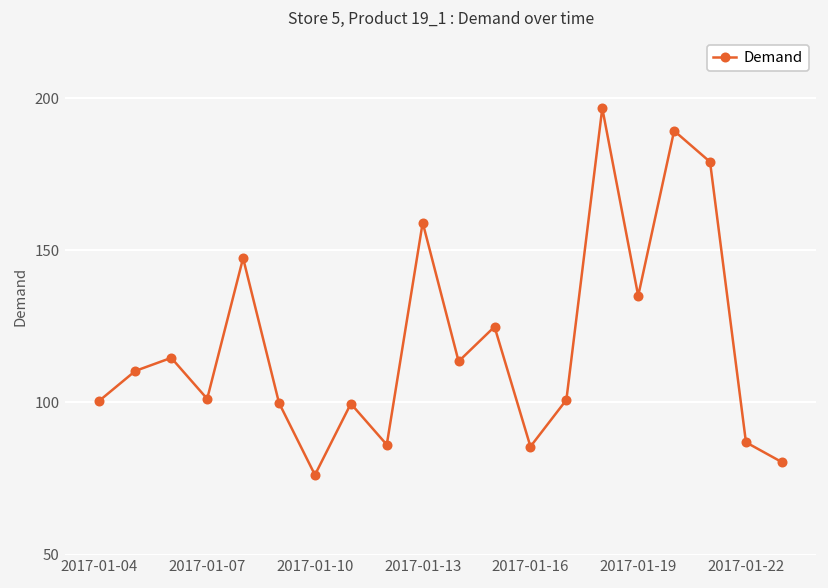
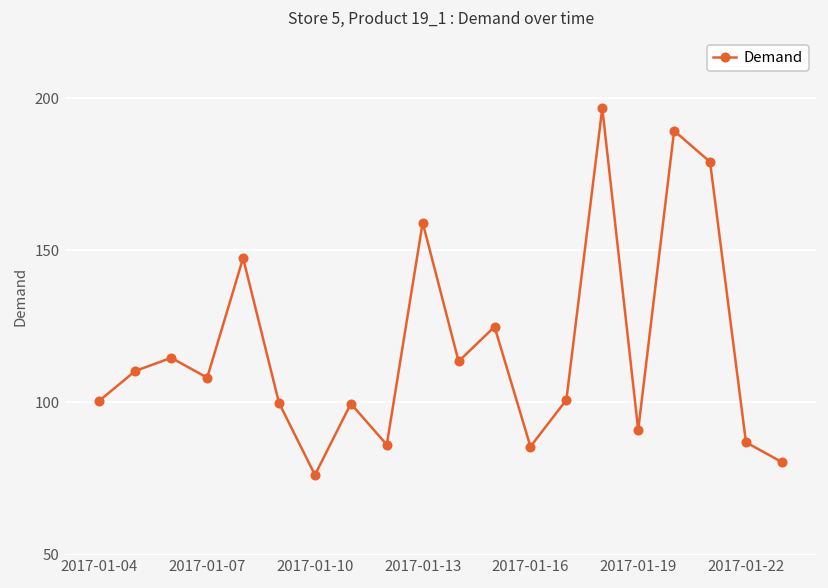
2017-01-07: 101 -> 108
2017-01-19: 135 -> 91
